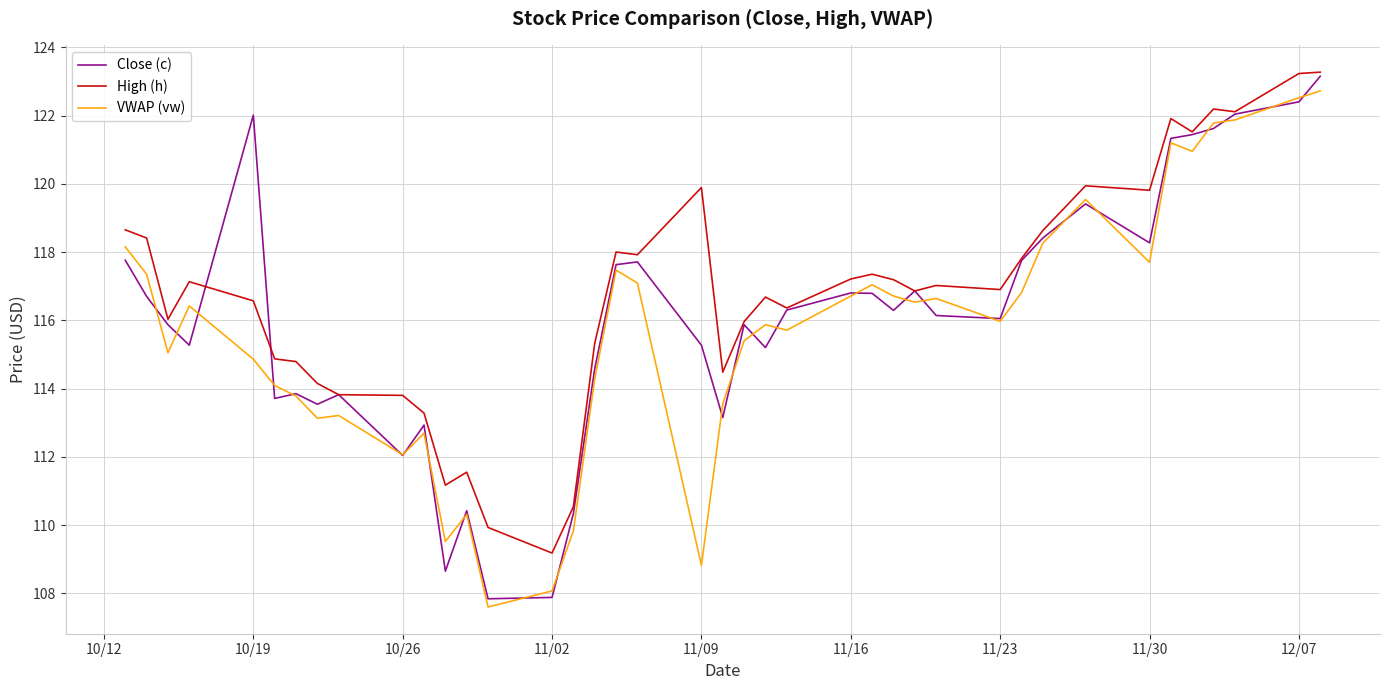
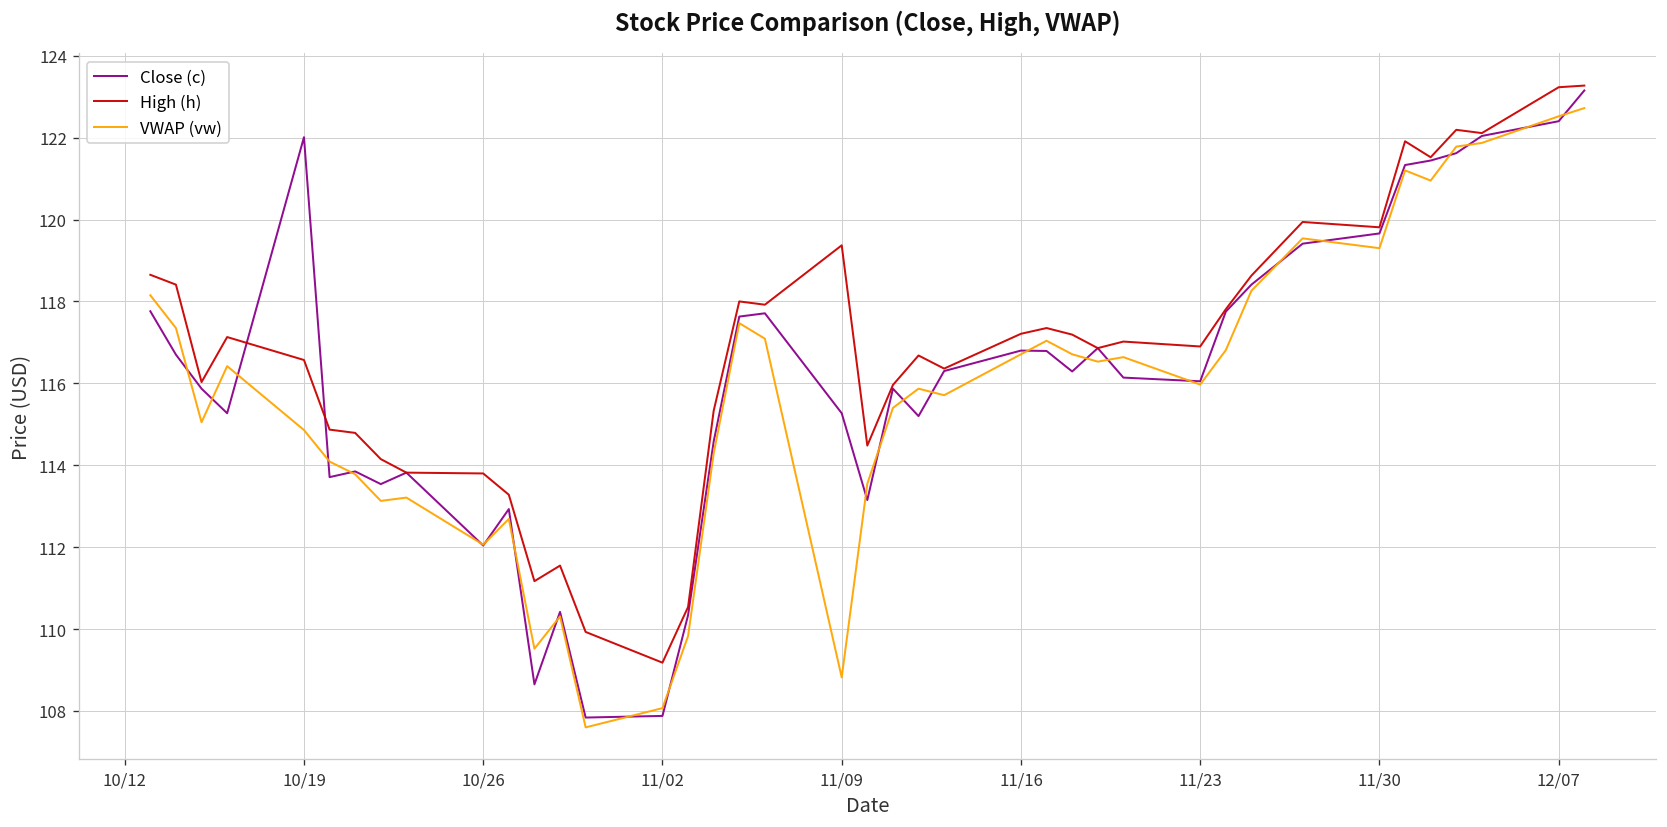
High (h), 11/09: 119.9 -> 119.4
Close (c), 11/30: 118.3 -> 119.7
VWAP (vw), 11/30: 117.7 -> 119.3
